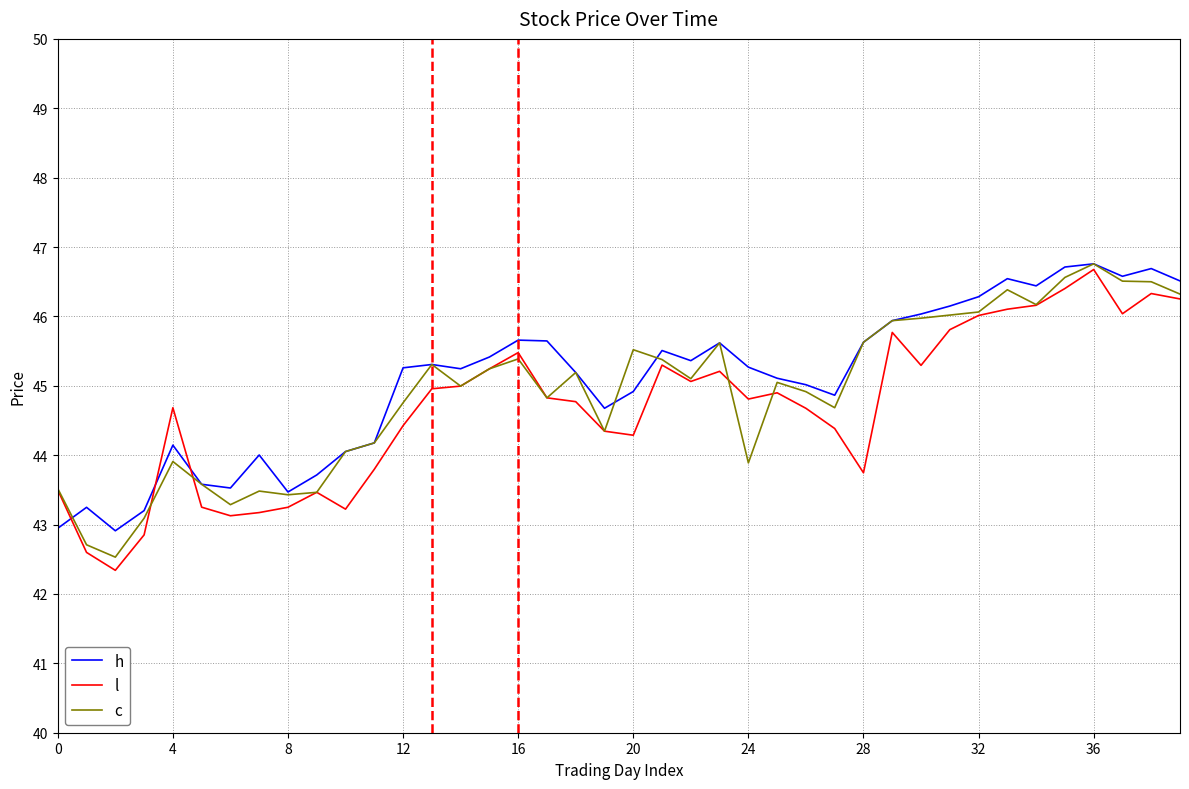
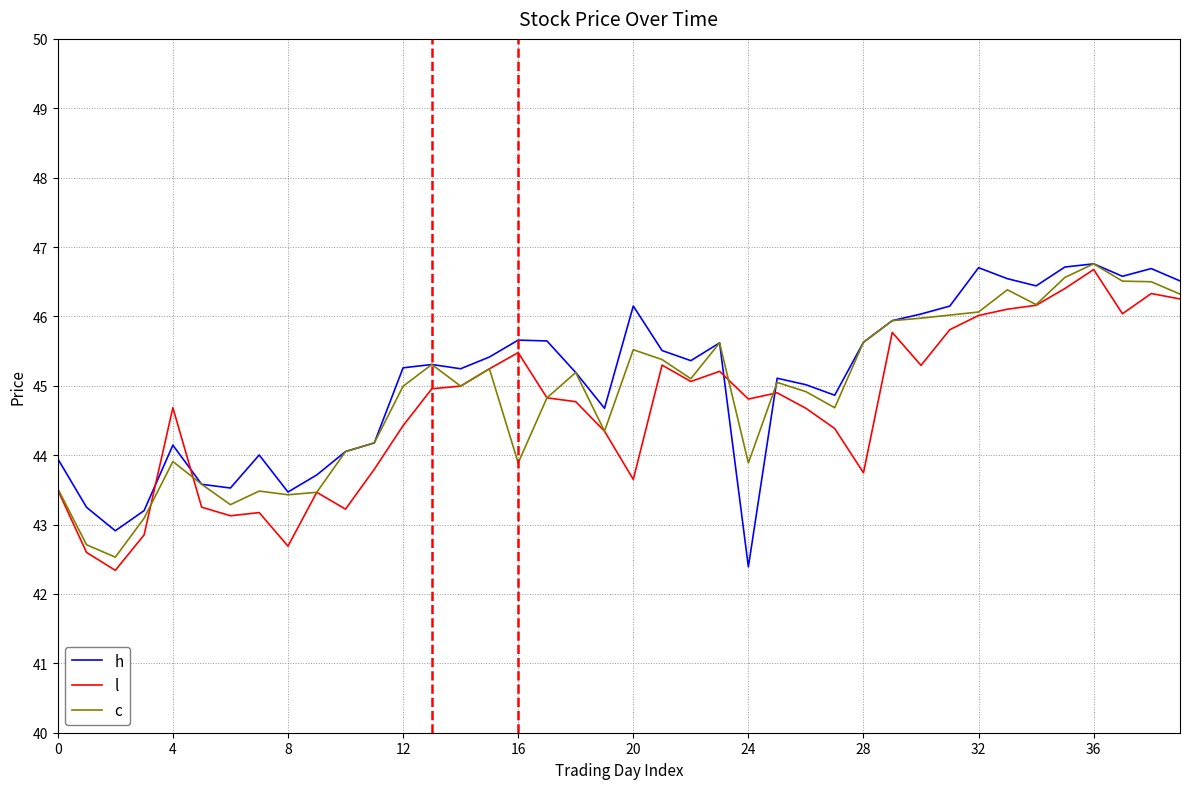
h, 0: 42.9 -> 43.9
l, 8: 43.2 -> 42.7
c, 12: 44.8 -> 45.0
c, 16: 45.4 -> 43.9
h, 20: 44.9 -> 46.1
l, 20: 44.3 -> 43.7
h, 24: 45.3 -> 42.4
h, 32: 46.3 -> 46.7
